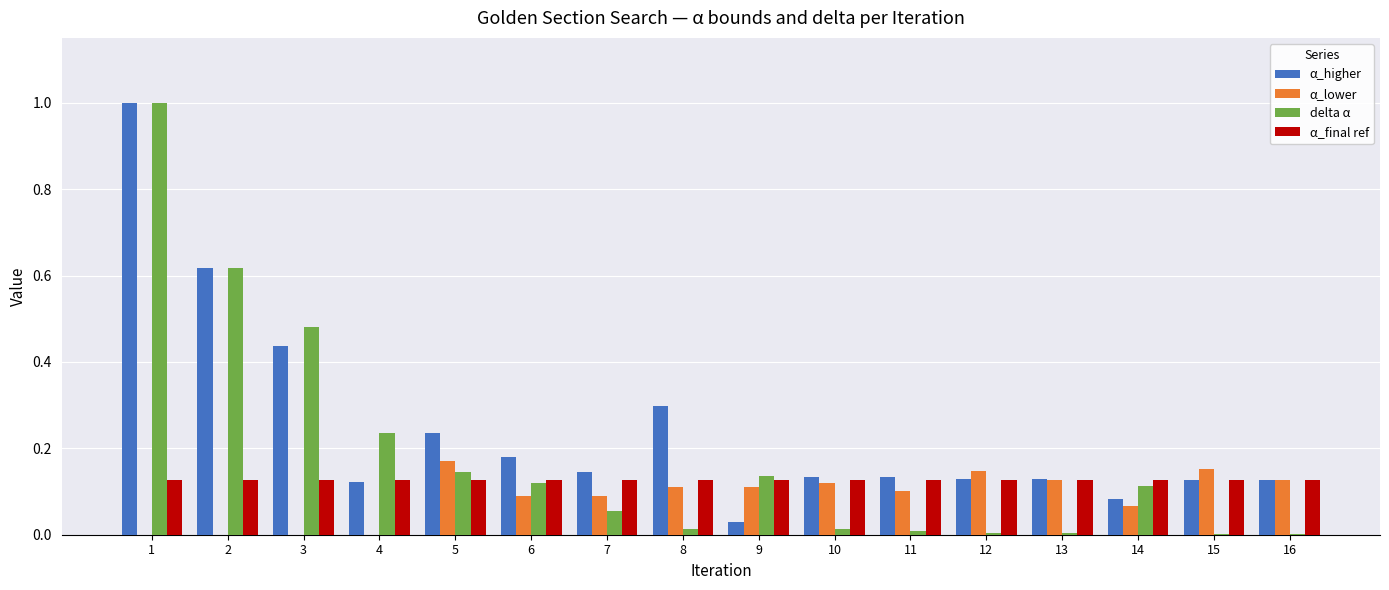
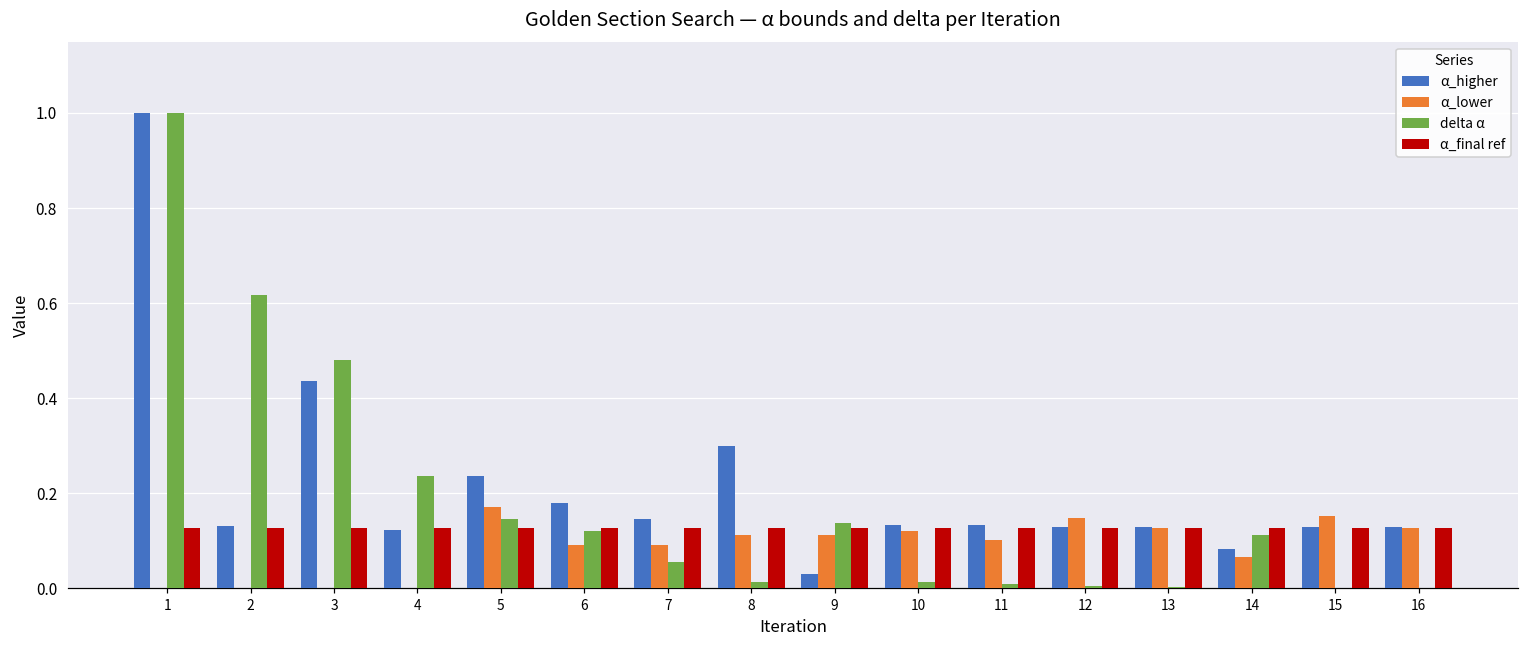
α_higher, 2: 0.62 -> 0.13
